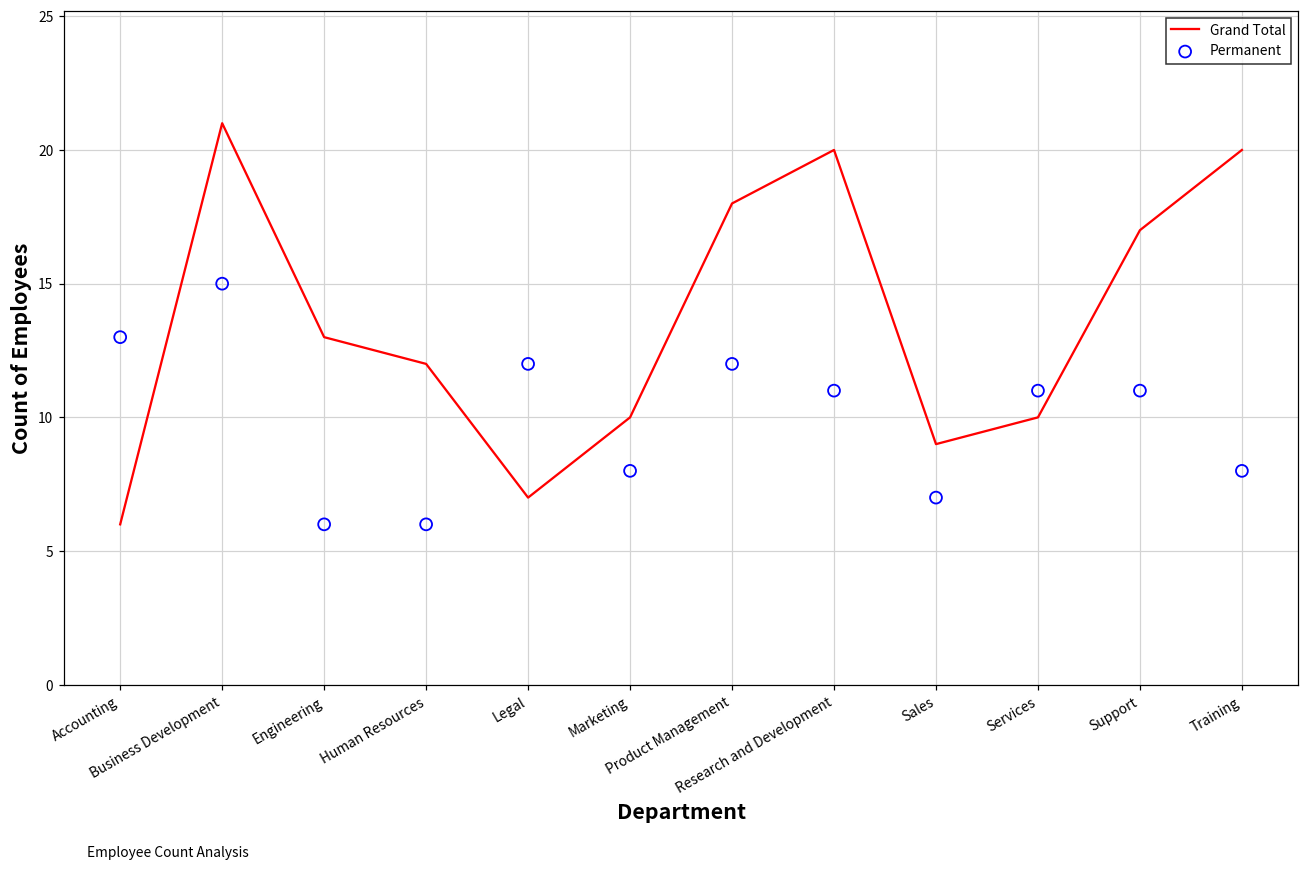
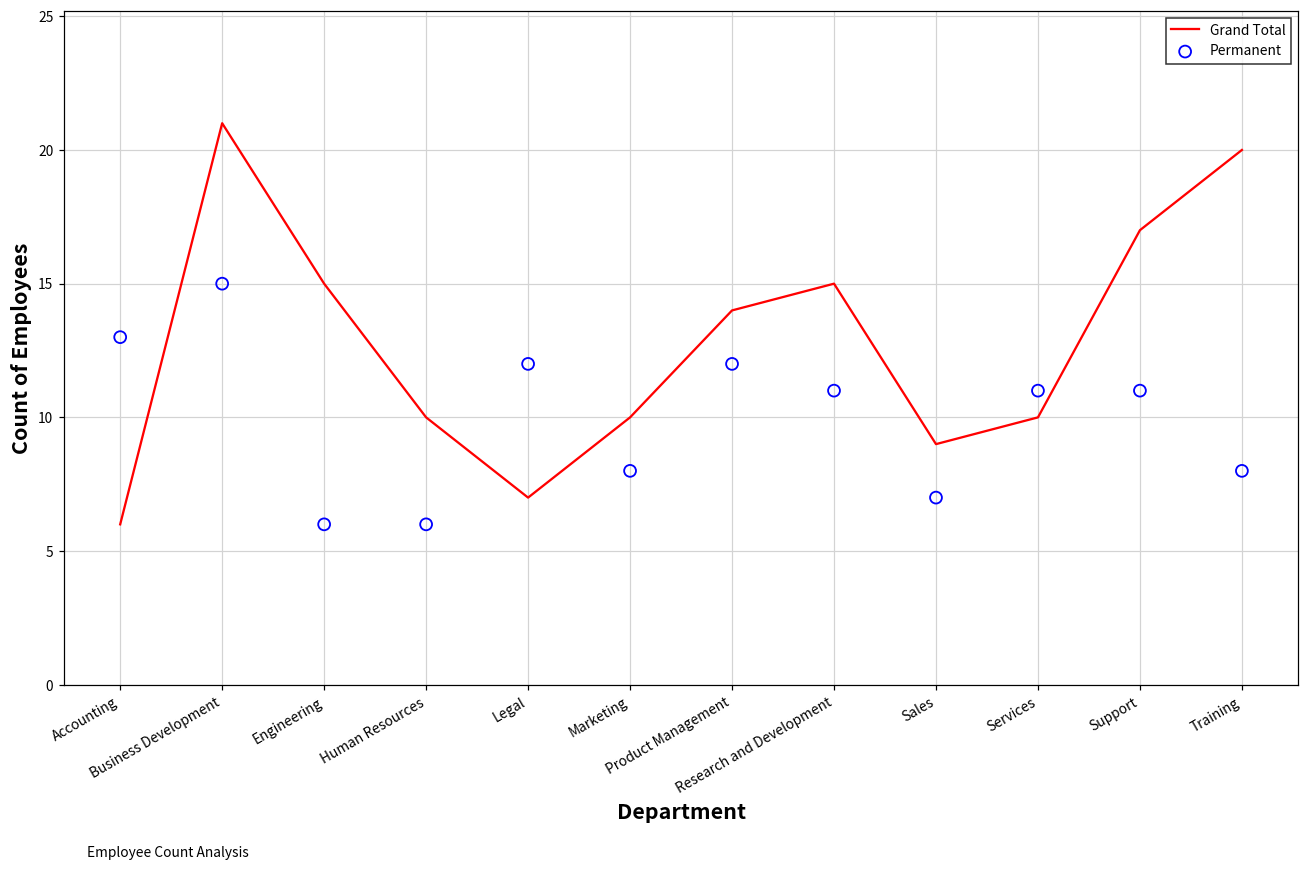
Grand Total, Engineering: 13 -> 15
Grand Total, Human Resources: 12 -> 10
Grand Total, Product Management: 18 -> 14
Grand Total, Research and Development: 20 -> 15
